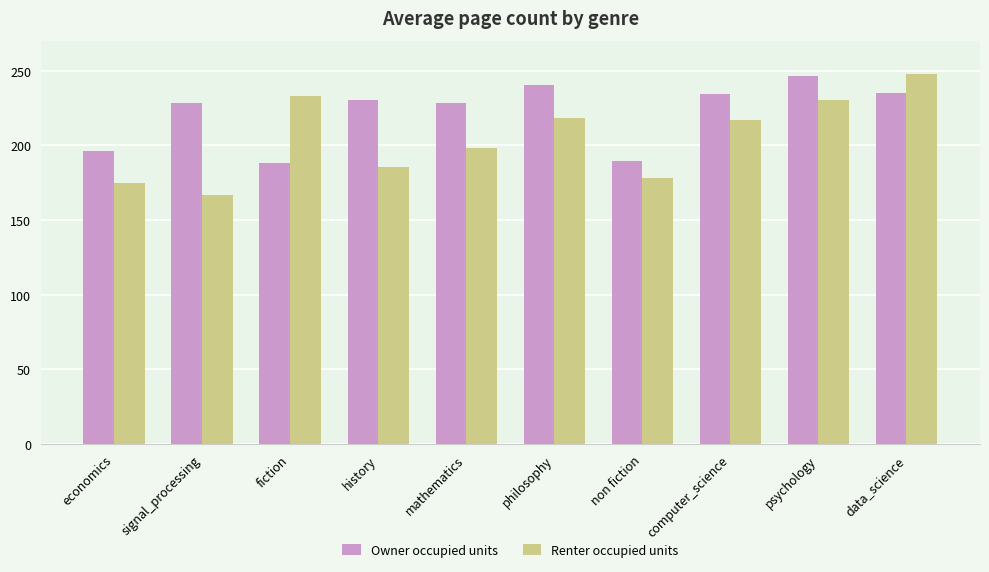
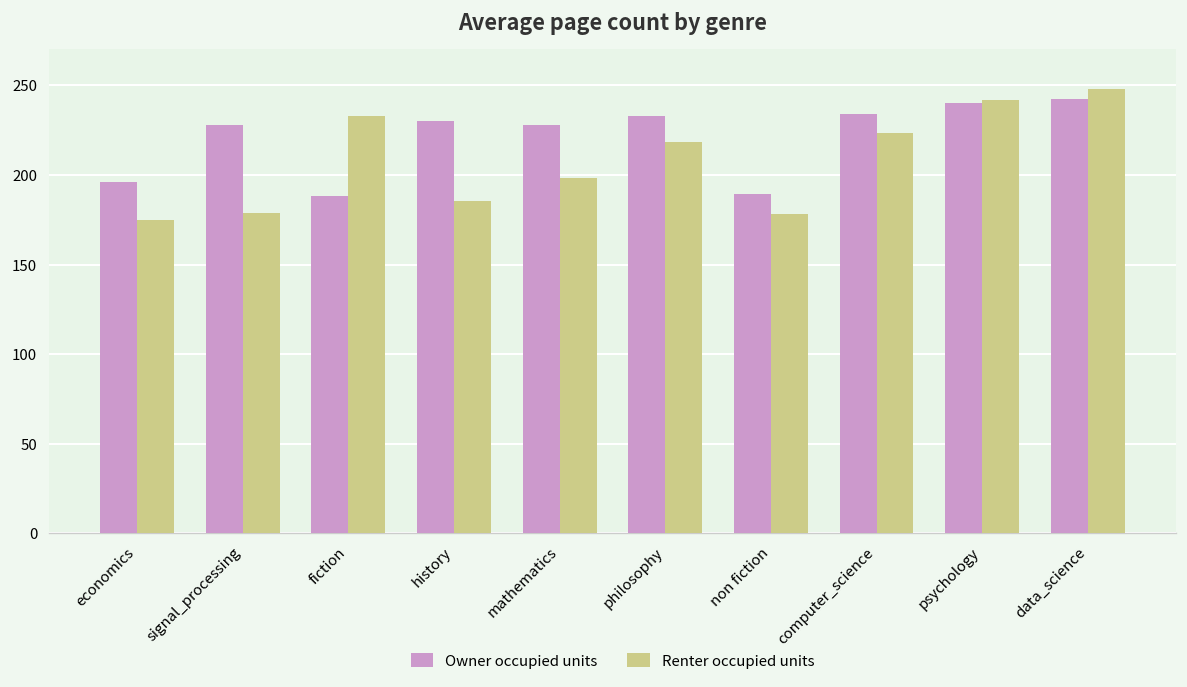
Renter occupied units, signal_processing: 167 -> 179
Owner occupied units, philosophy: 241 -> 233
Renter occupied units, computer_science: 217 -> 224
Owner occupied units, psychology: 246 -> 240
Renter occupied units, psychology: 230 -> 242
Owner occupied units, data_science: 235 -> 242
